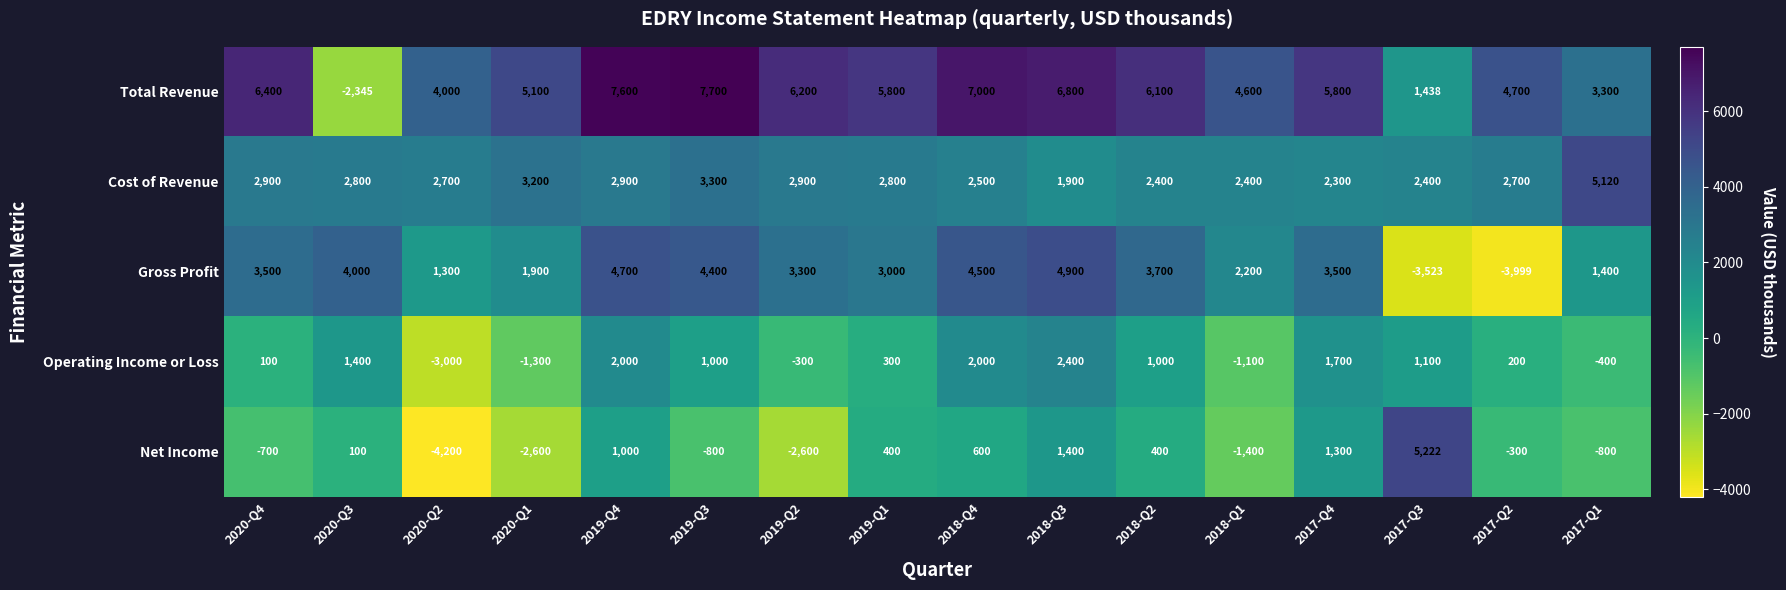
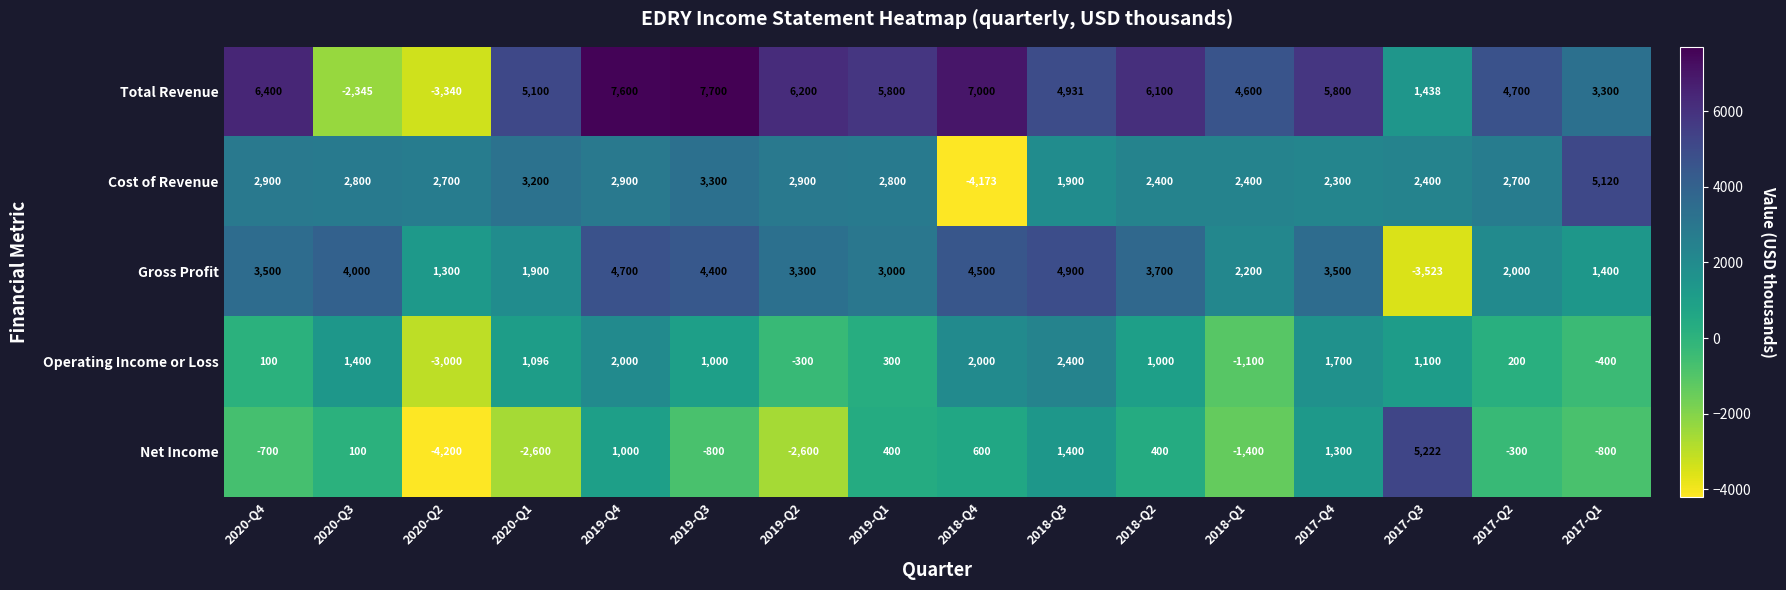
Total Revenue, 2020-Q2: 4,000 -> -3,340
Total Revenue, 2018-Q3: 6,800 -> 4,931
Cost of Revenue, 2018-Q4: 2,500 -> -4,173
Gross Profit, 2017-Q2: -3,999 -> 2,000
Operating Income or Loss, 2020-Q1: -1,300 -> 1,096
